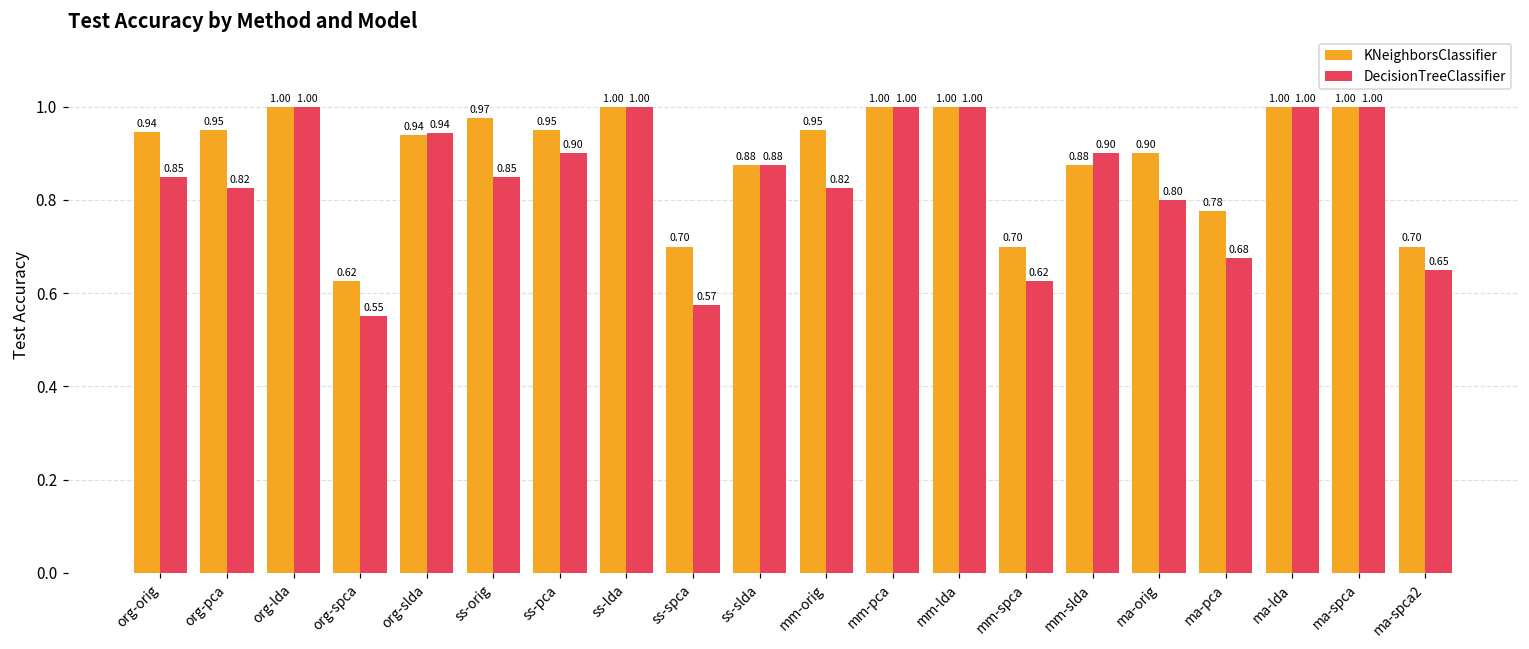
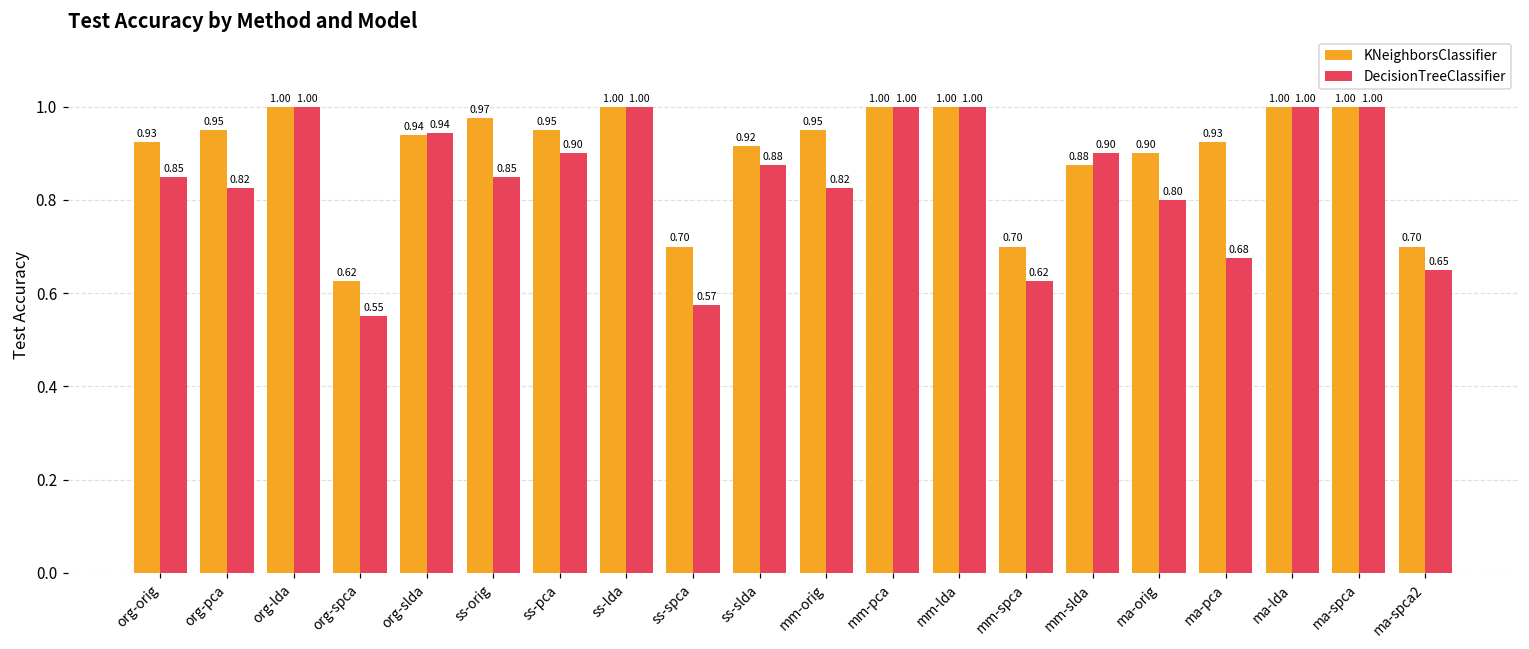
KNeighborsClassifier, org-orig: 0.94 -> 0.93
KNeighborsClassifier, ss-slda: 0.88 -> 0.92
KNeighborsClassifier, ma-pca: 0.78 -> 0.93
